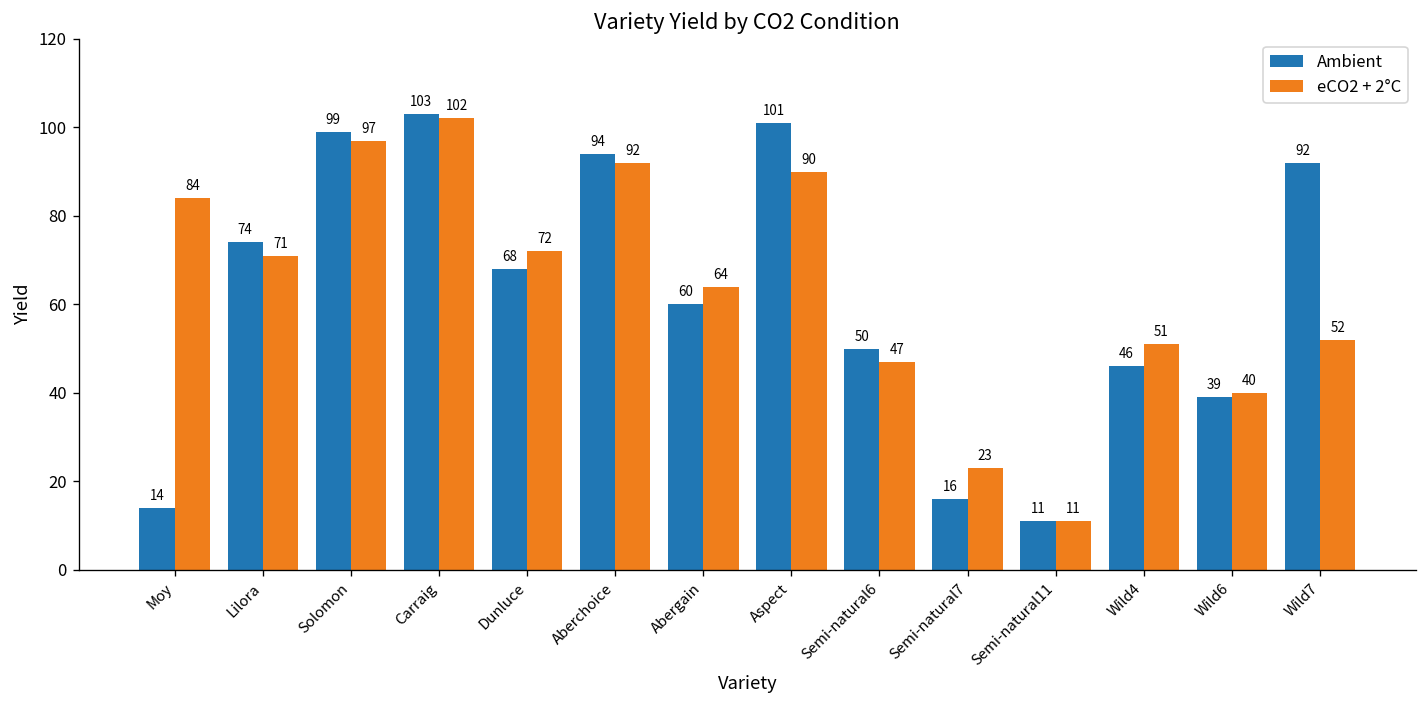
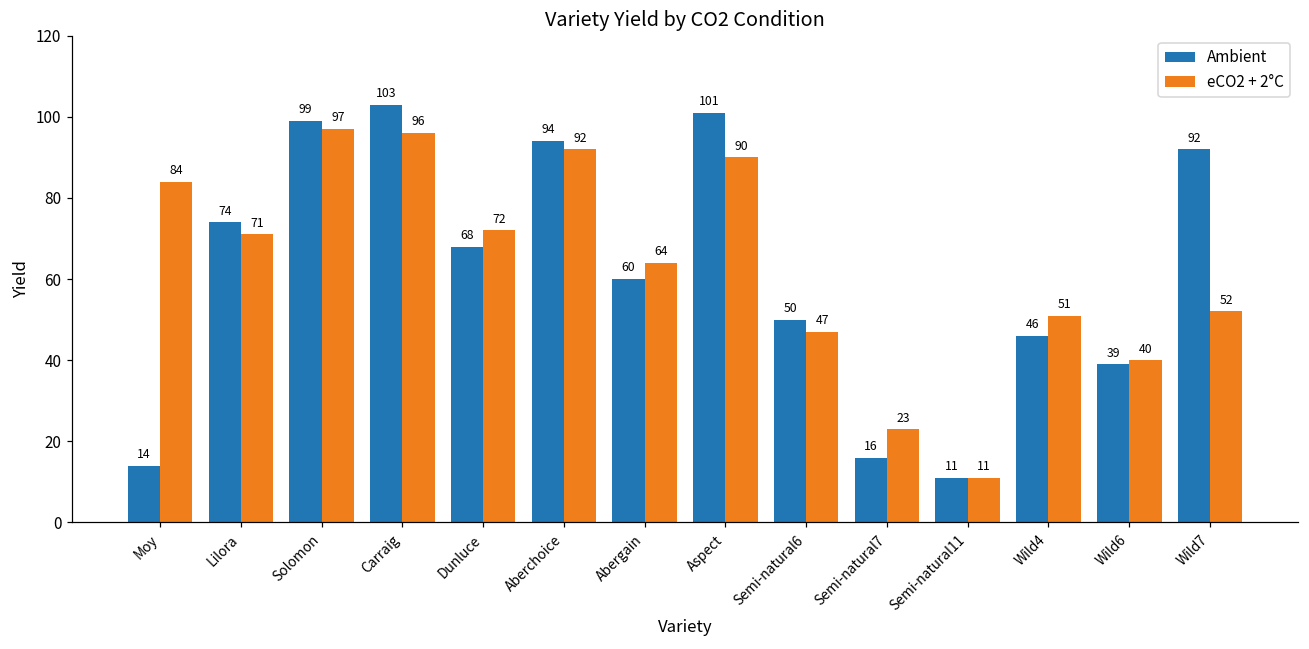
eCO2 + 2°C, Carraig: 102 -> 96
